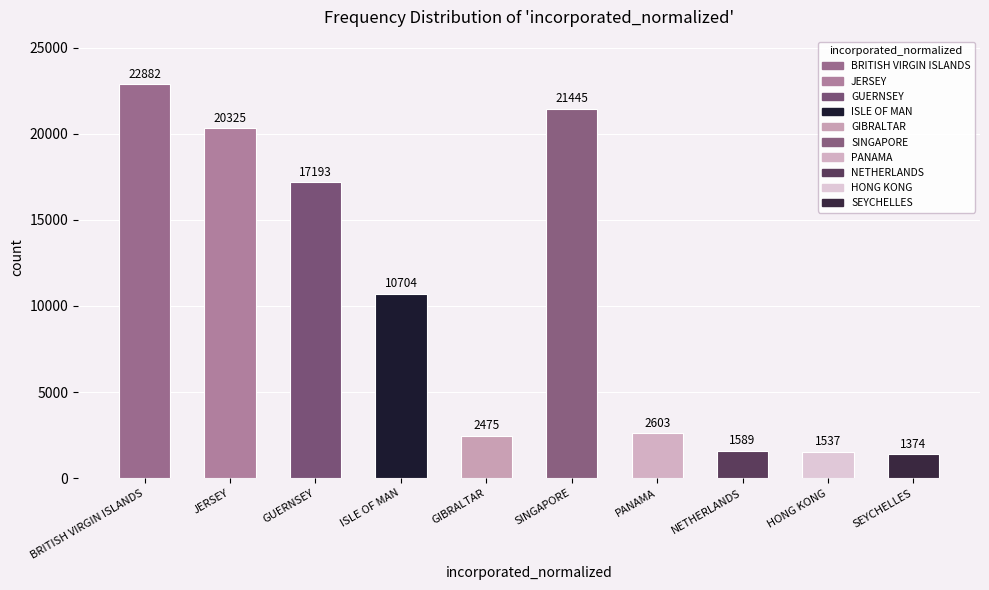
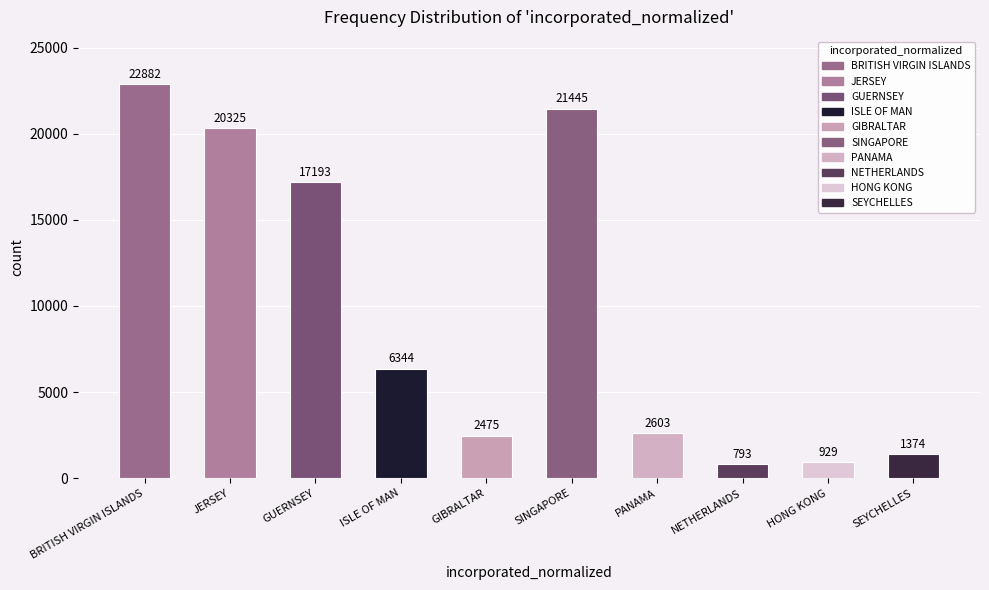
ISLE OF MAN: 10704 -> 6344
NETHERLANDS: 1589 -> 793
HONG KONG: 1537 -> 929
